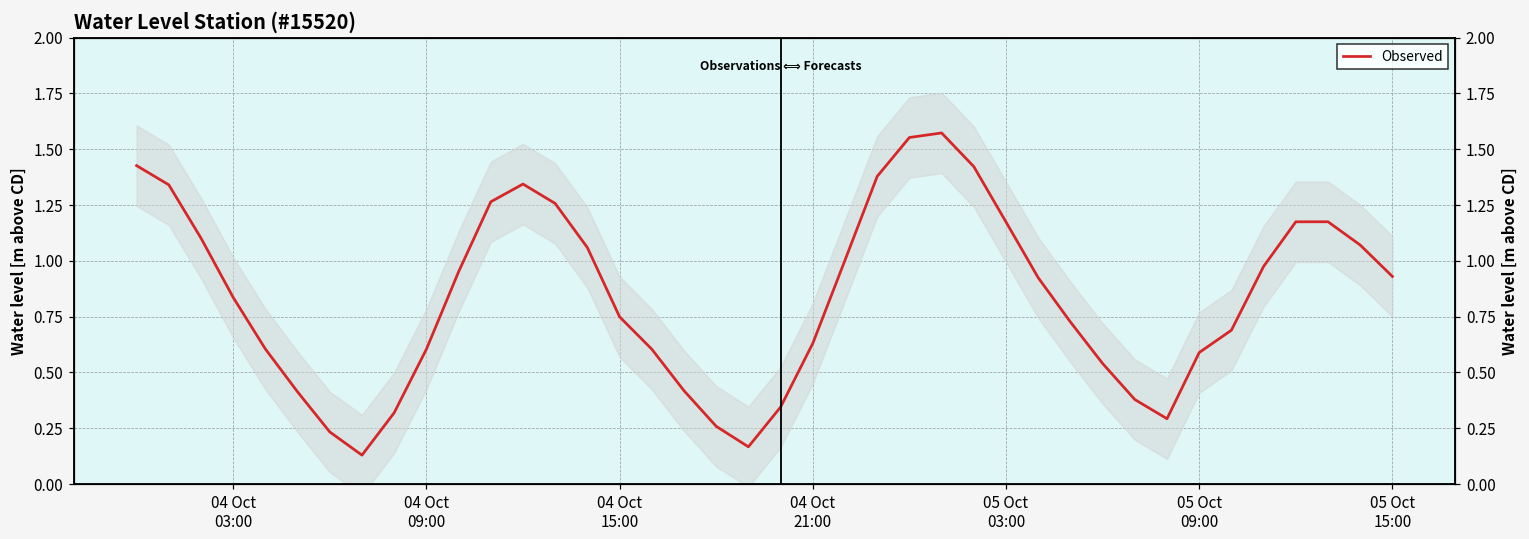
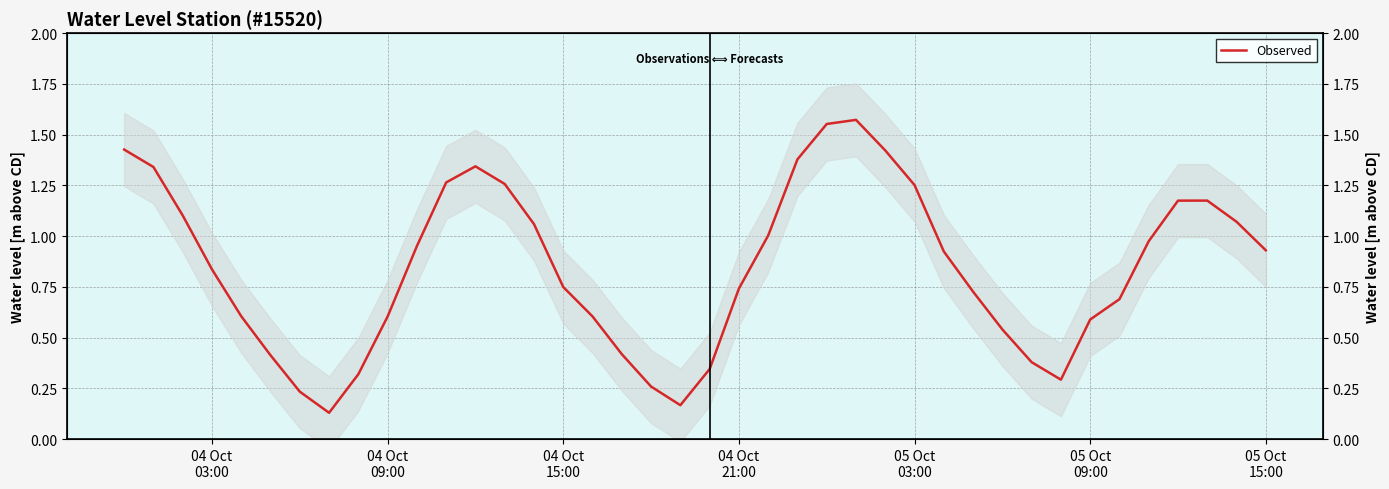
Observed, 04 Oct 21:00: 0.63 -> 0.74
Observed, 05 Oct 03:00: 1.17 -> 1.25
